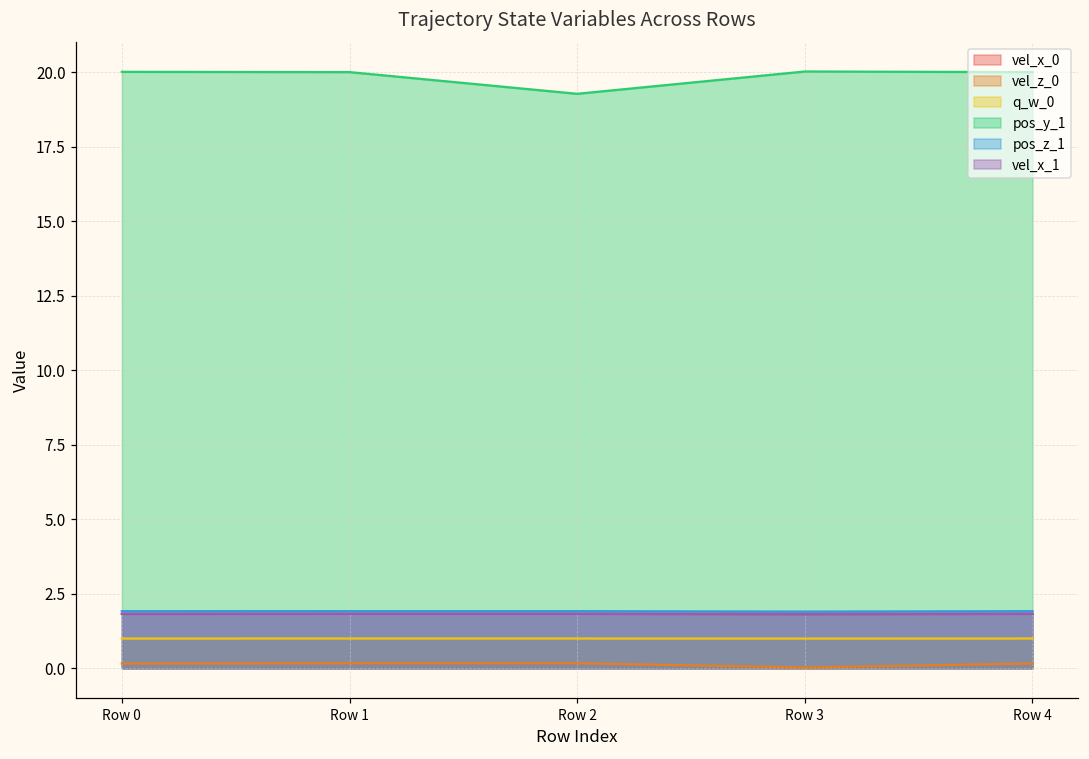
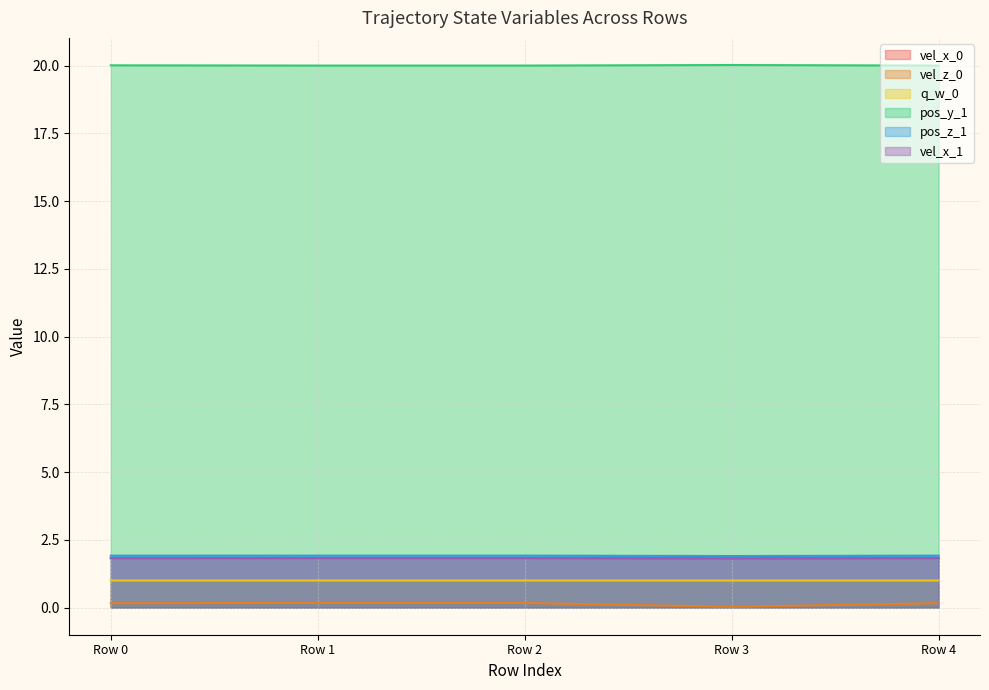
pos_y_1, Row 2: 19.3 -> 20.0
